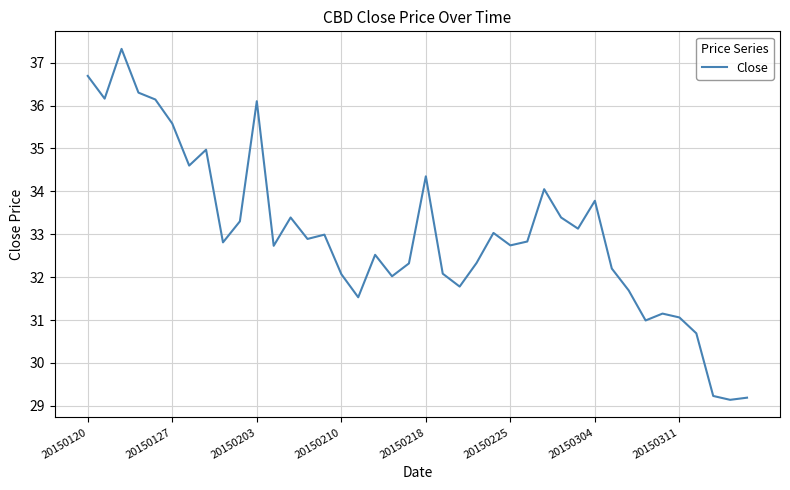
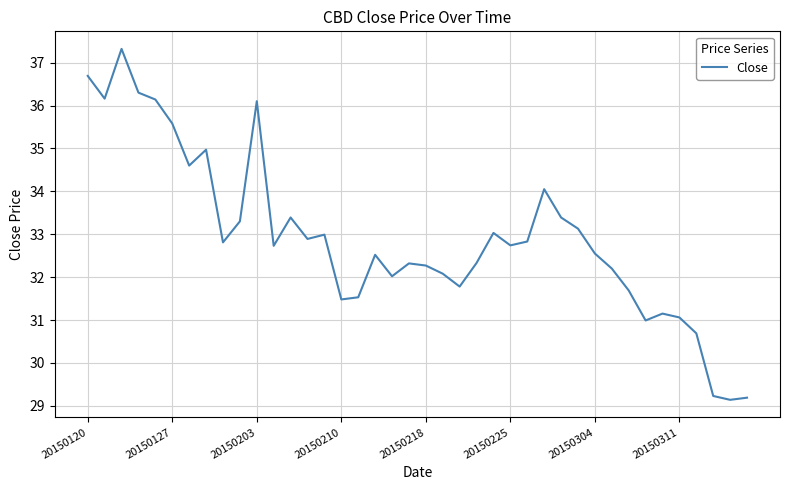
20150210: 32.1 -> 31.5
20150218: 34.4 -> 32.3
20150304: 33.8 -> 32.6
